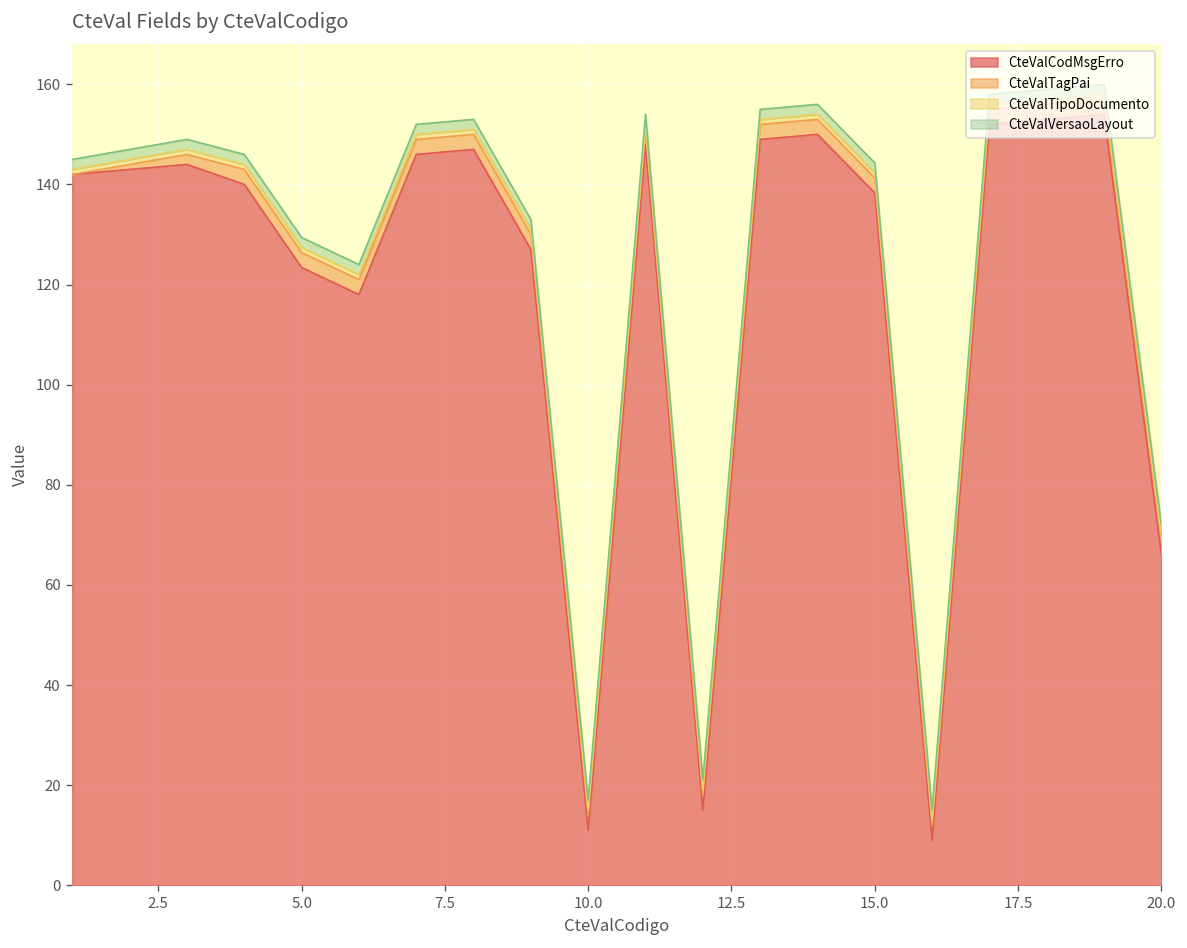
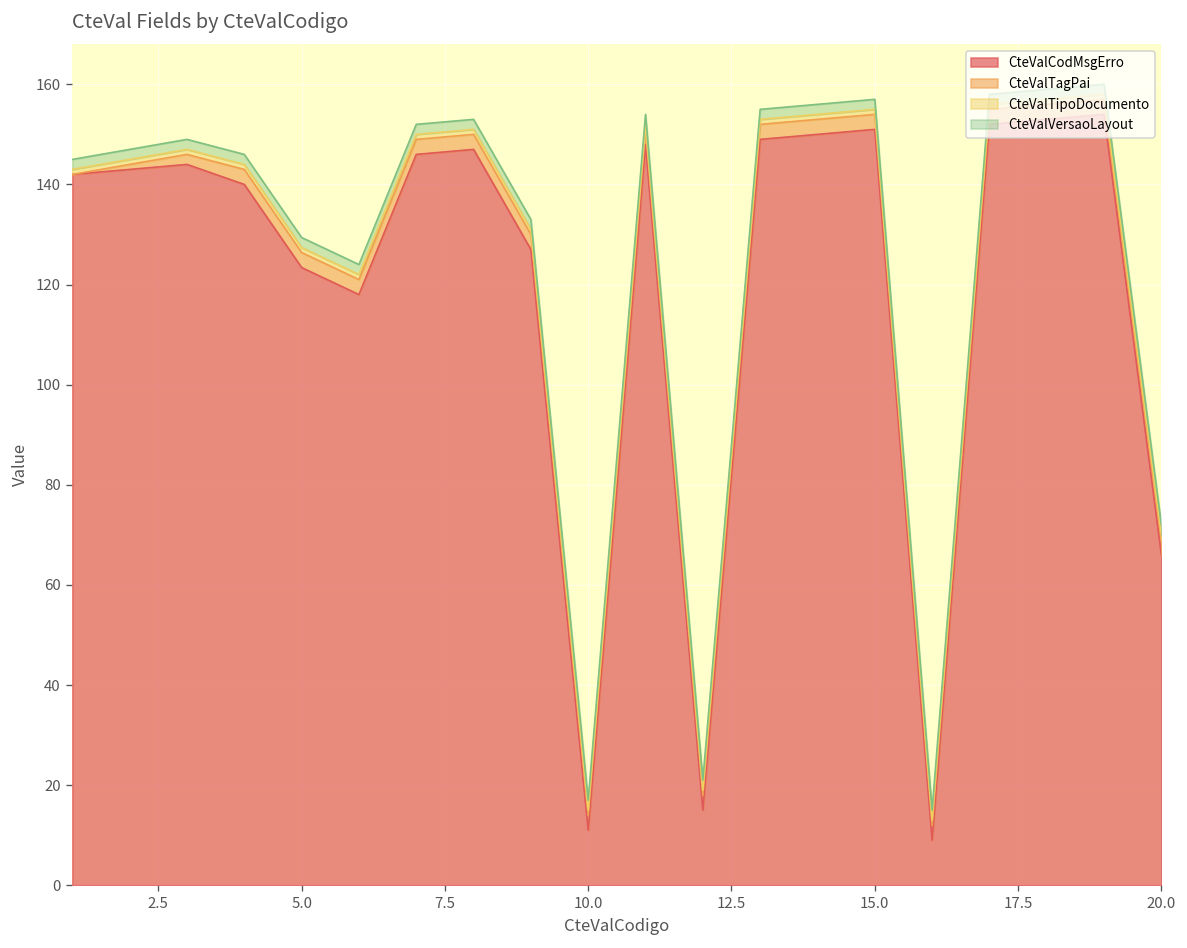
CteValCodMsgErro, 15.0: 138 -> 151
